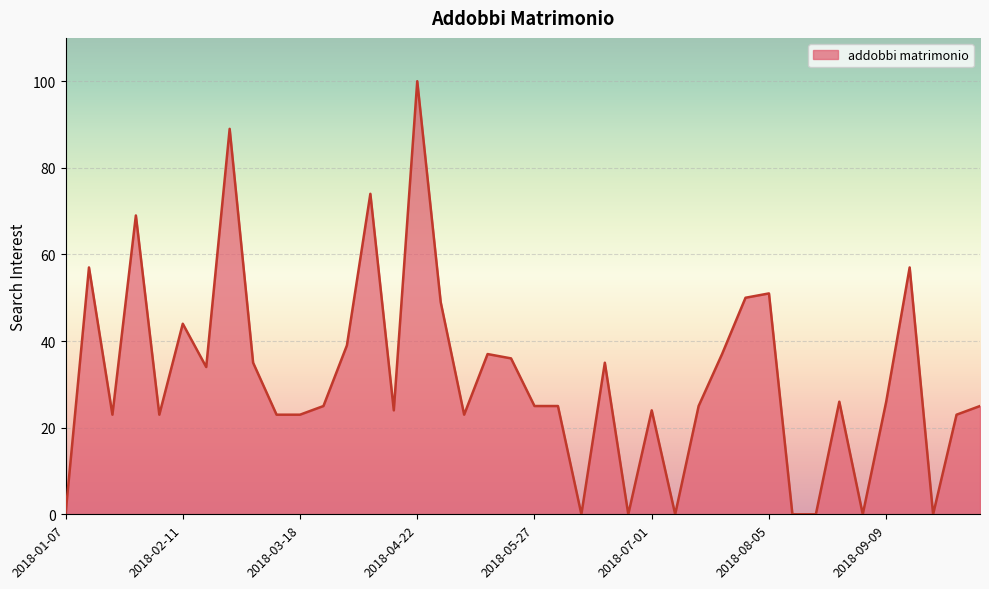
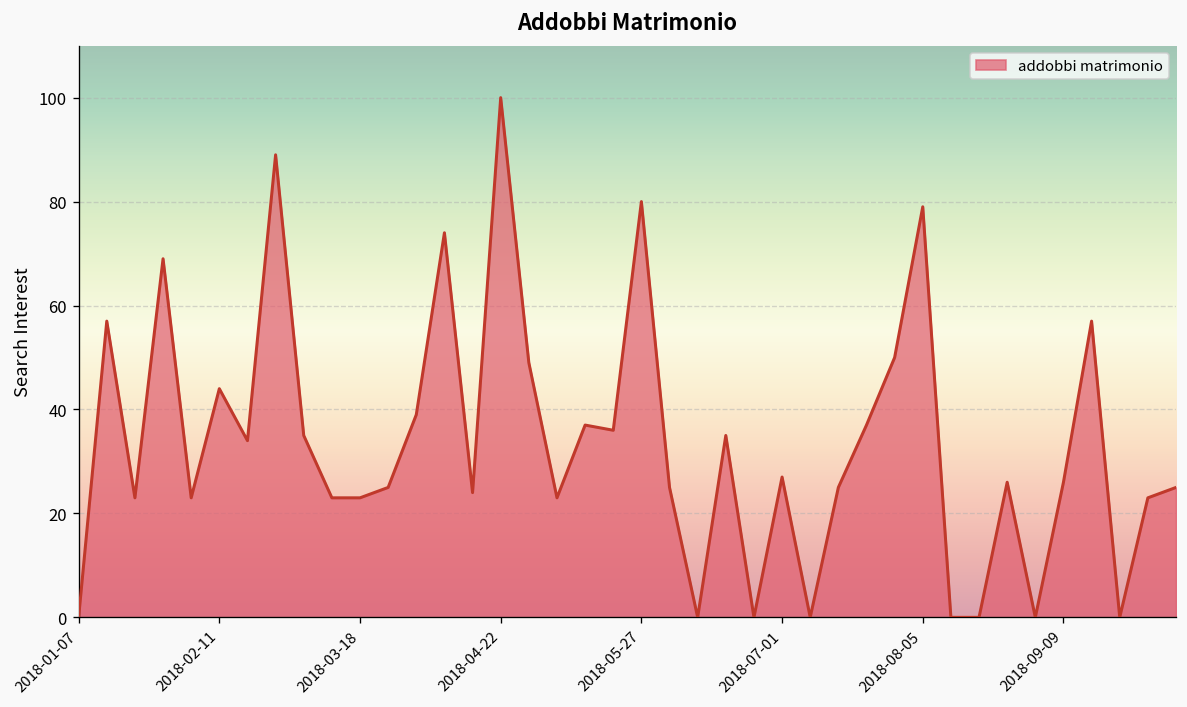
2018-05-27: 25 -> 80
2018-07-01: 24 -> 27
2018-08-05: 51 -> 79
